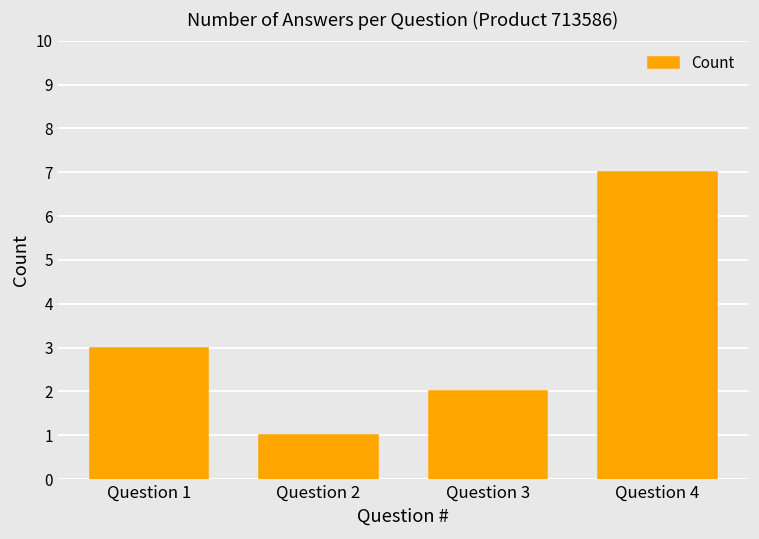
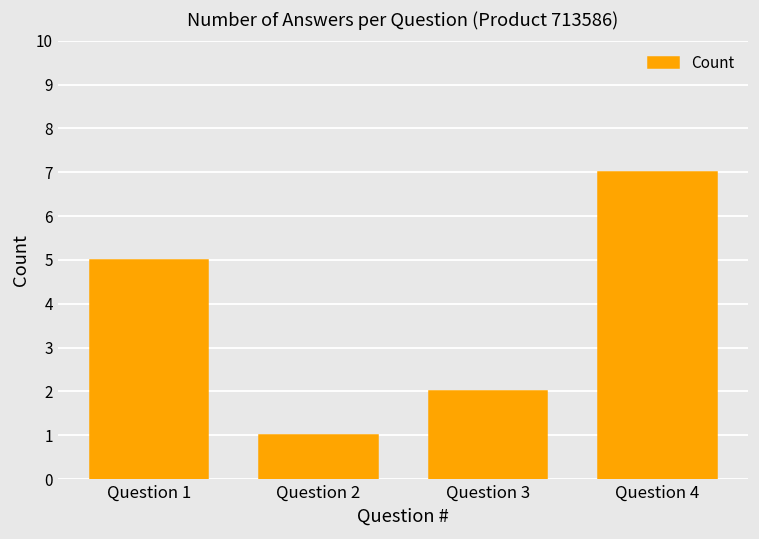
Question 1: 3 -> 5
